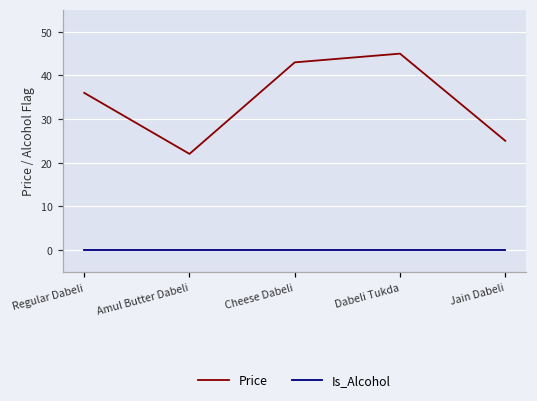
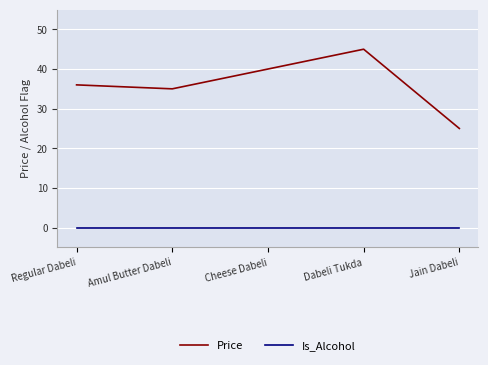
Price, Amul Butter Dabeli: 22 -> 35
Price, Cheese Dabeli: 43 -> 40
